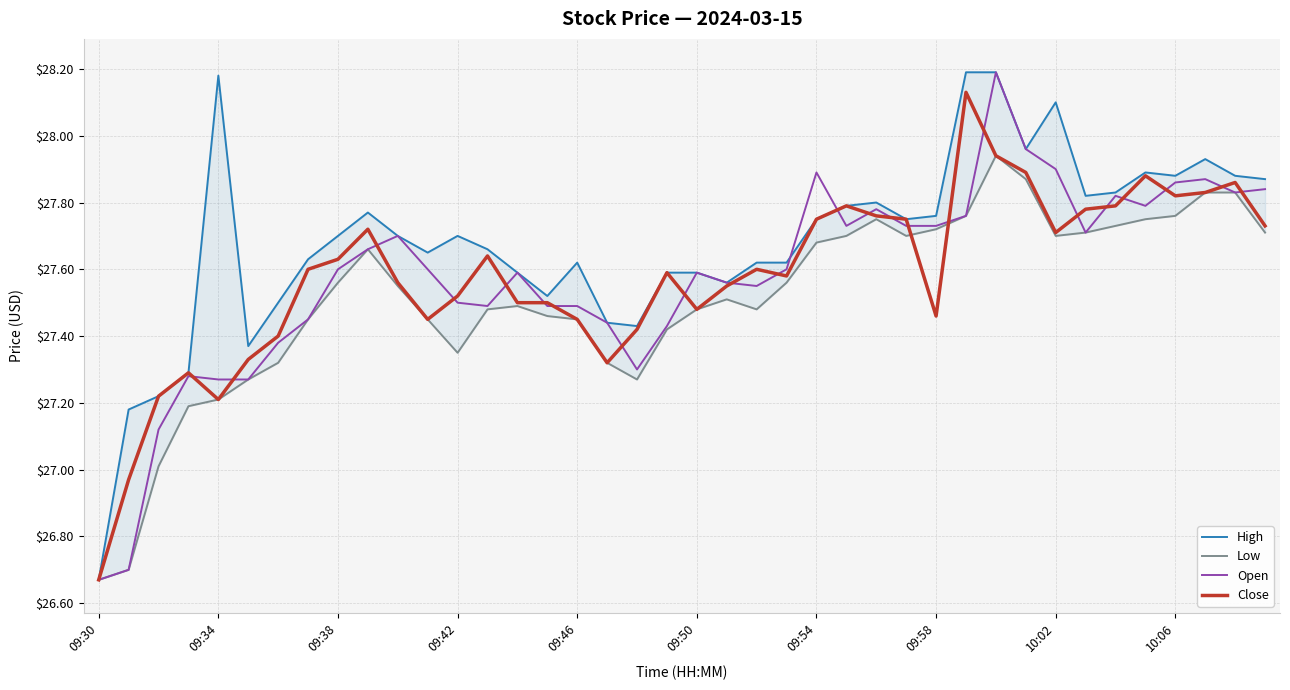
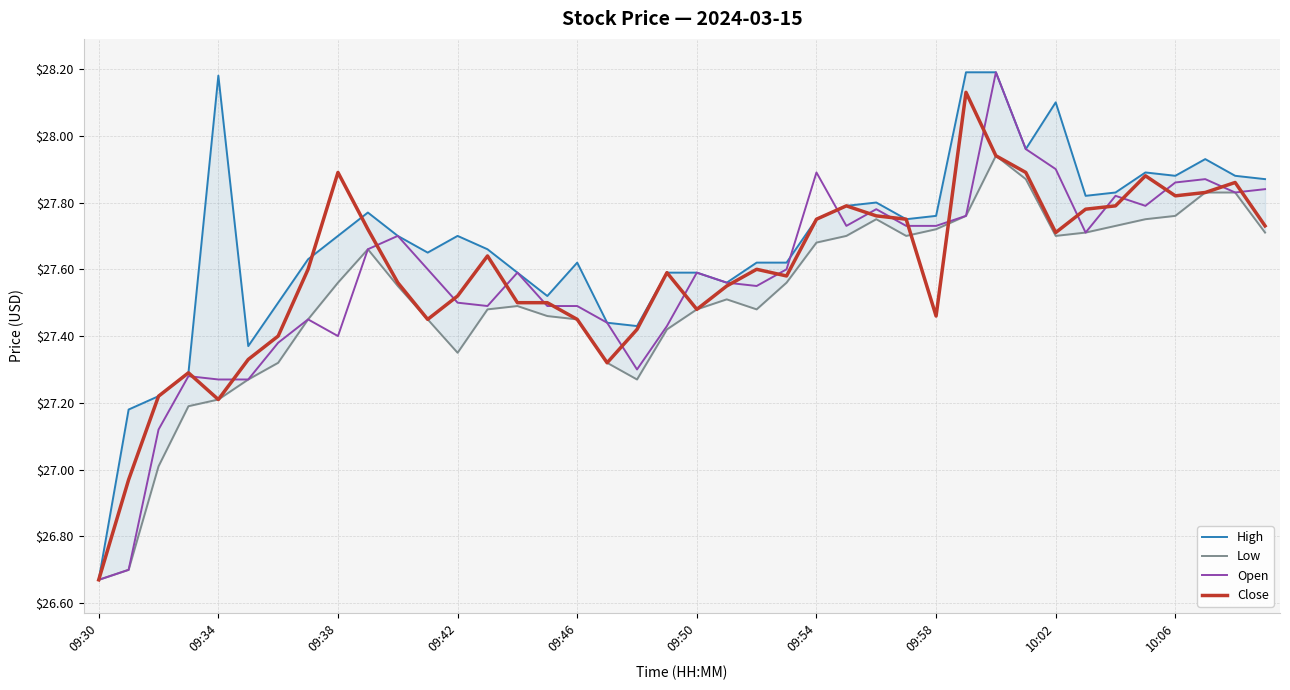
Open, 09:38: $27.6 -> $27.4
Close, 09:38: $27.63 -> $27.89
